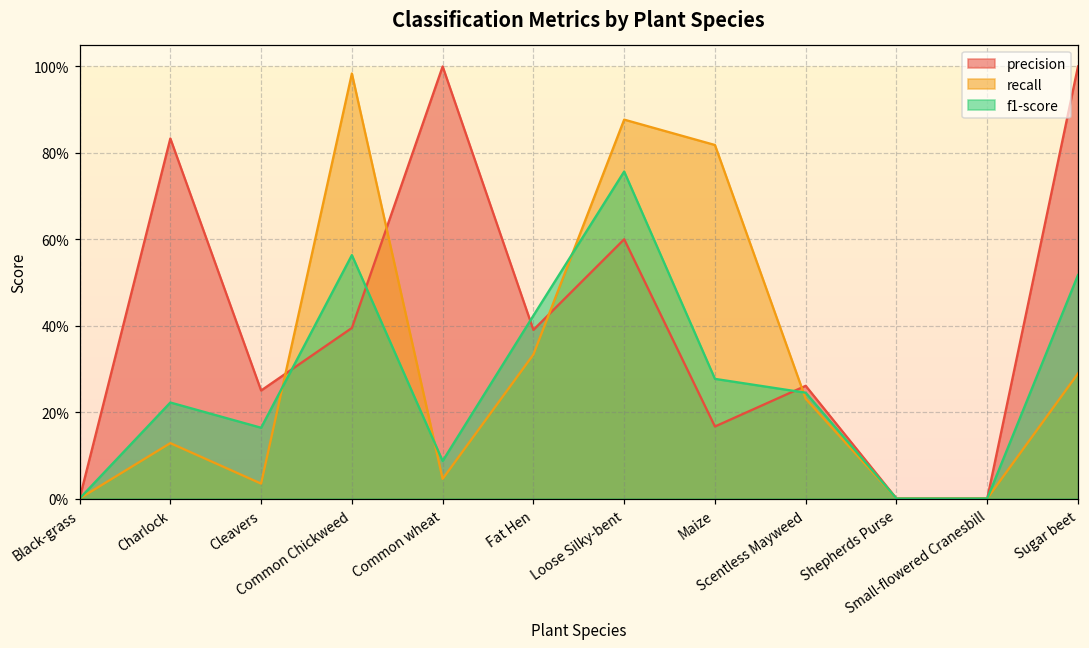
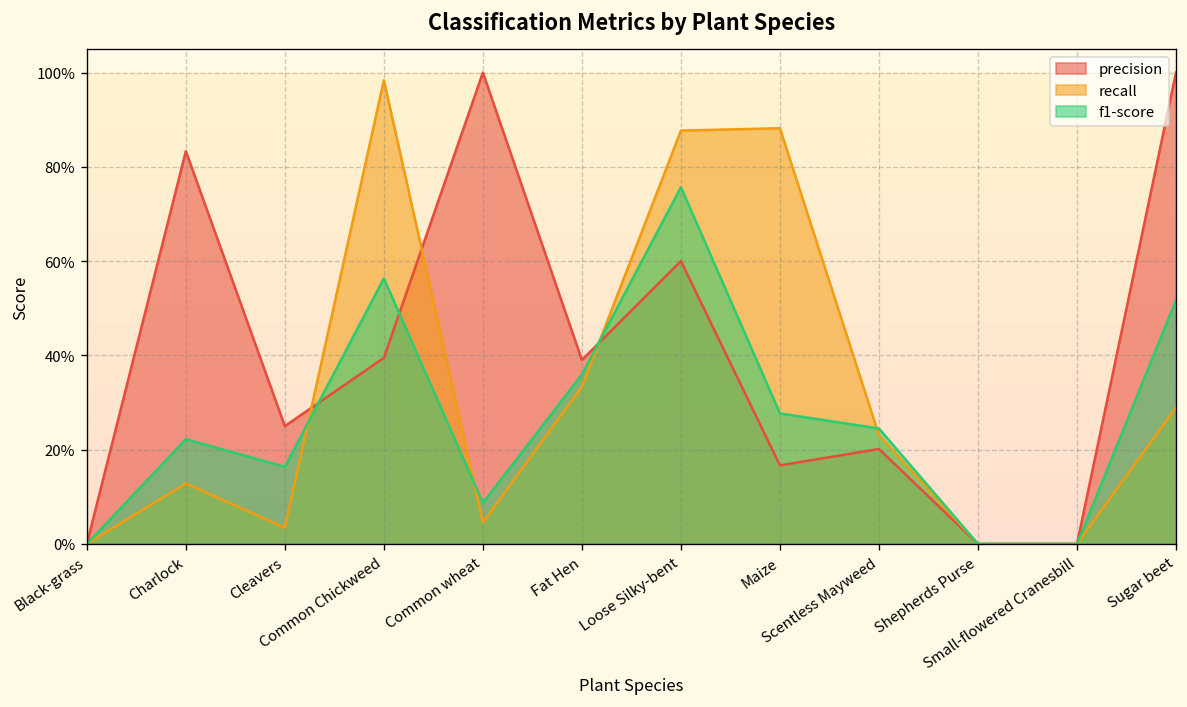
f1-score, Fat Hen: 42% -> 36%
recall, Maize: 82% -> 88%
precision, Scentless Mayweed: 26% -> 20%
